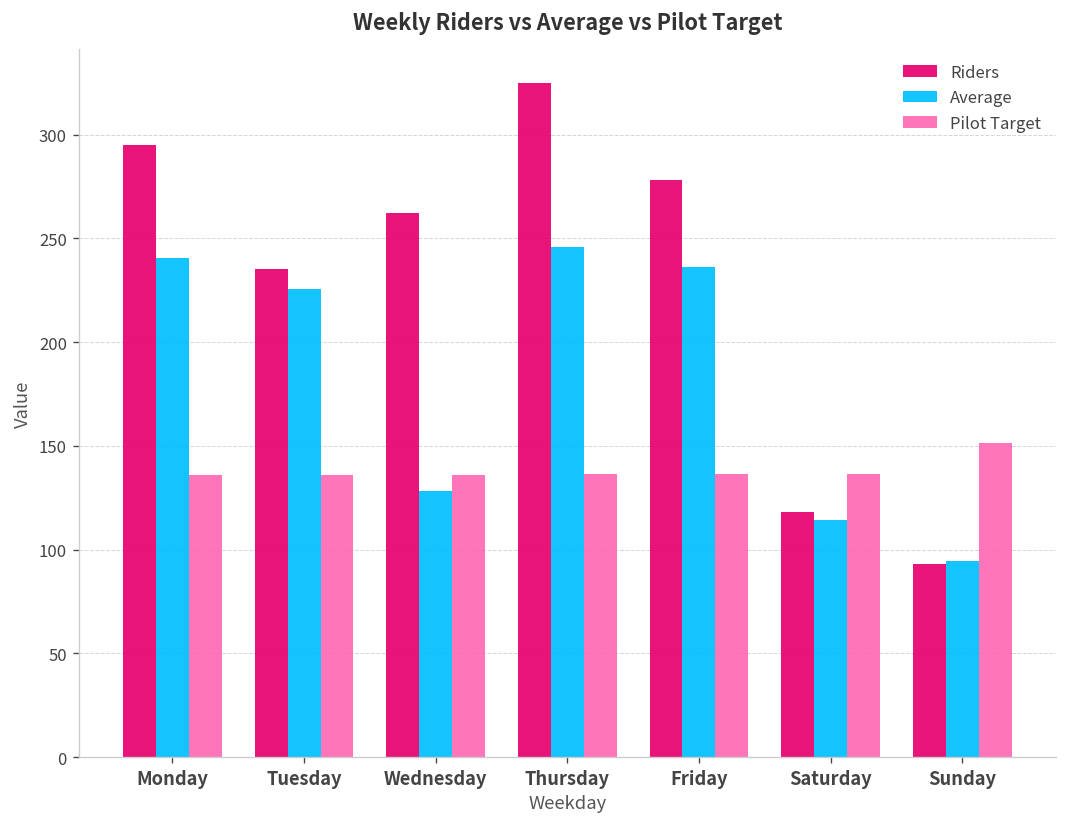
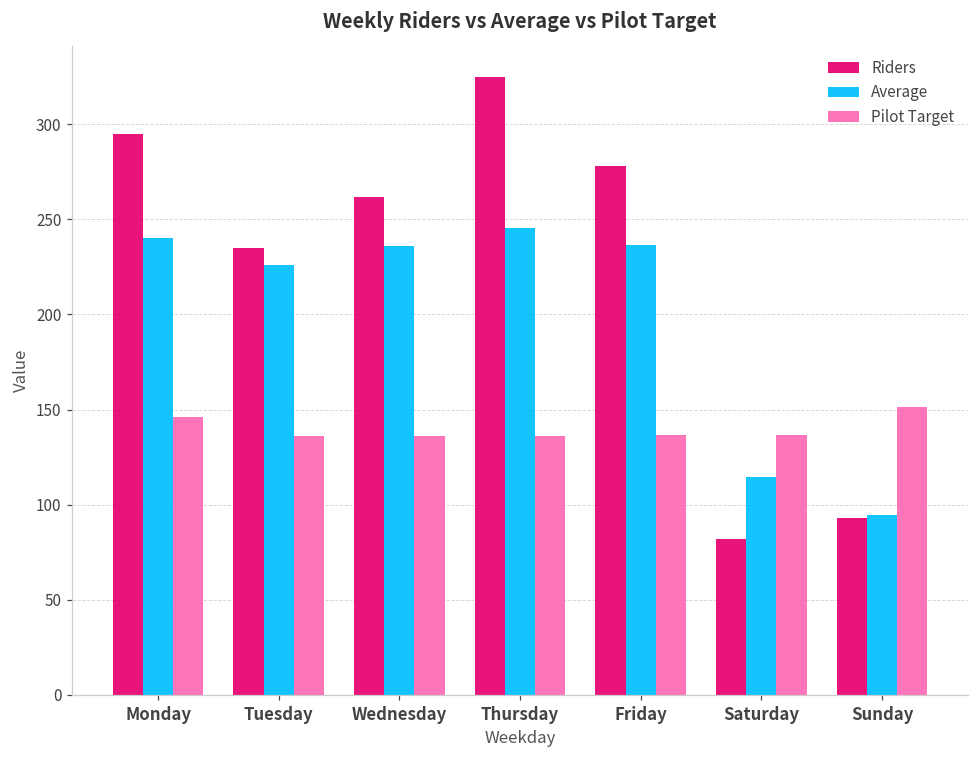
Pilot Target, Monday: 136 -> 146
Average, Wednesday: 128 -> 236
Riders, Saturday: 118 -> 82
